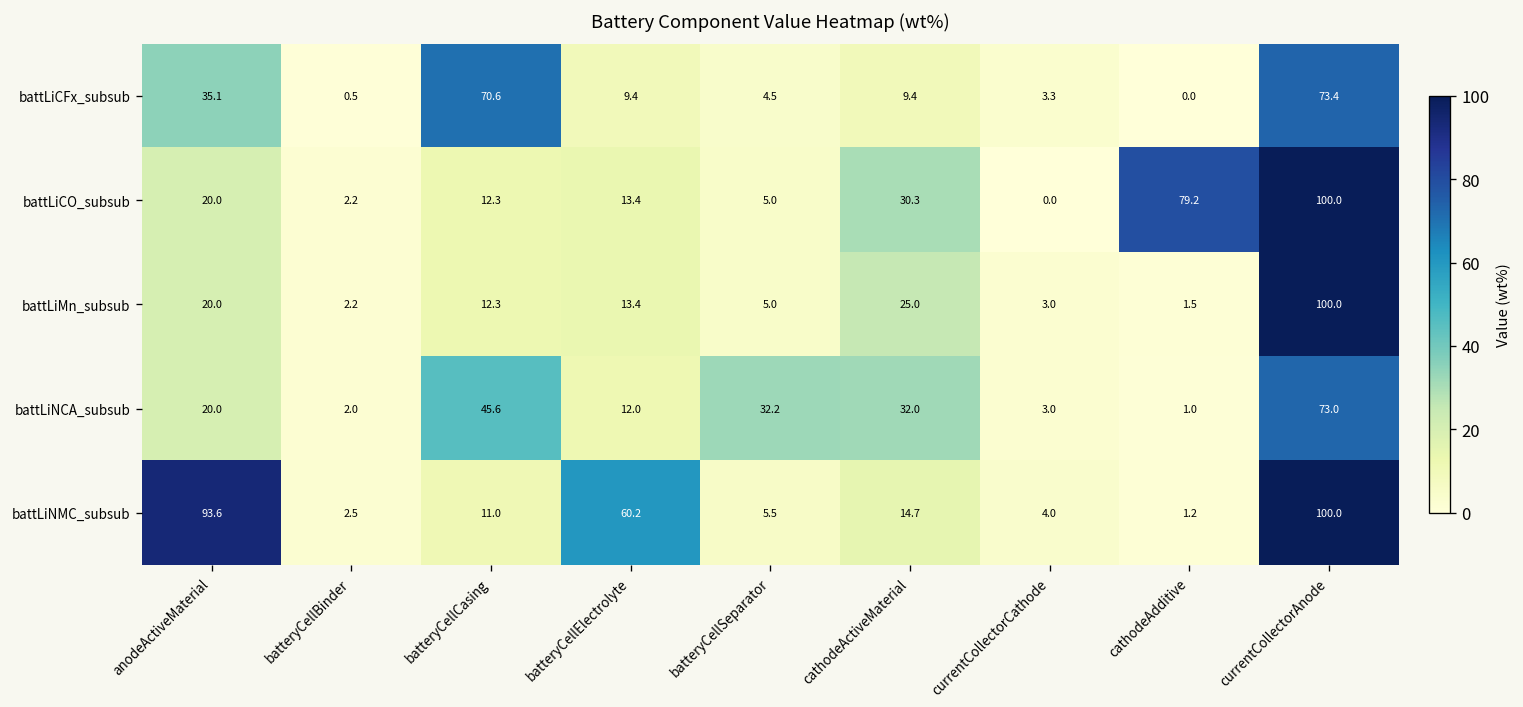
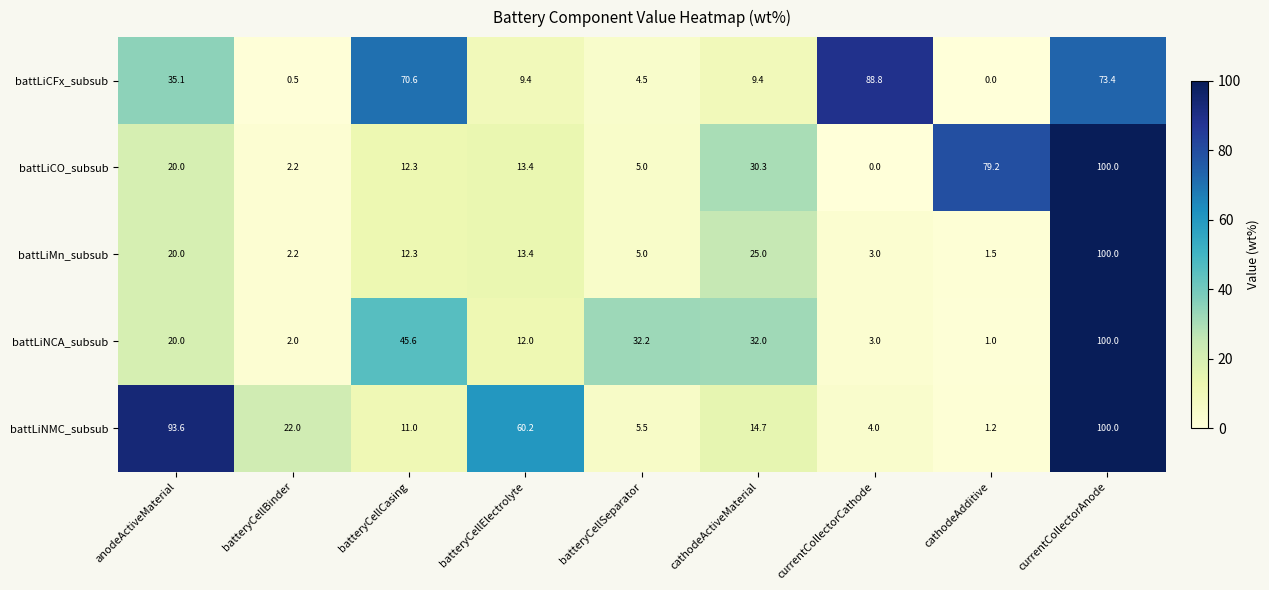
battLiCFx_subsub, currentCollectorCathode: 3.3 -> 88.8
battLiNCA_subsub, currentCollectorAnode: 73.0 -> 100.0
battLiNMC_subsub, batteryCellBinder: 2.5 -> 22.0
